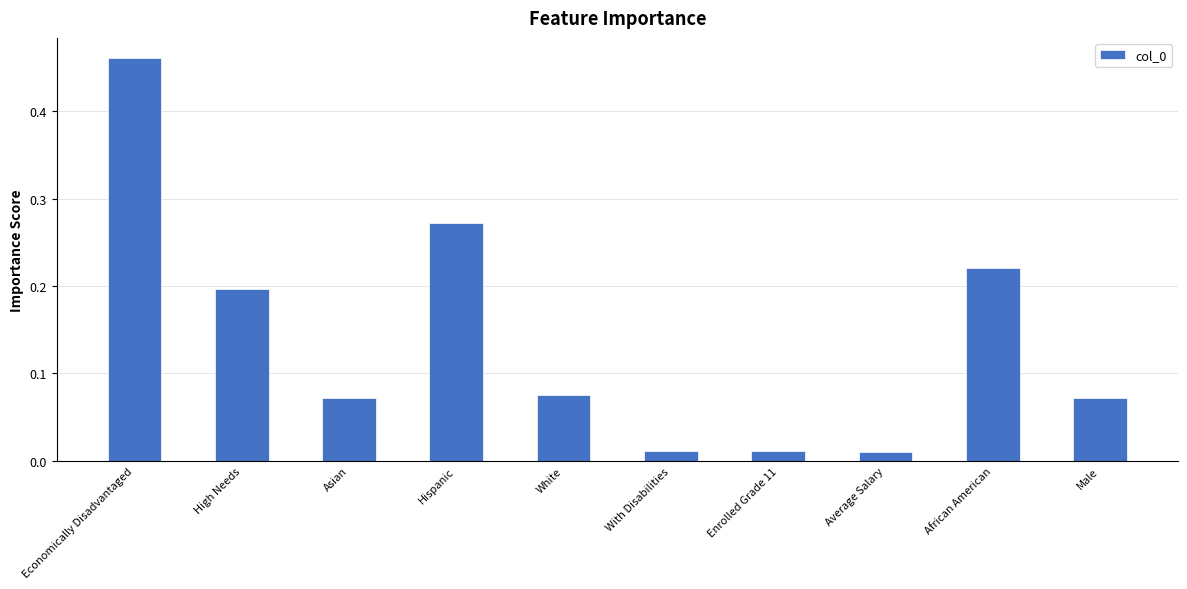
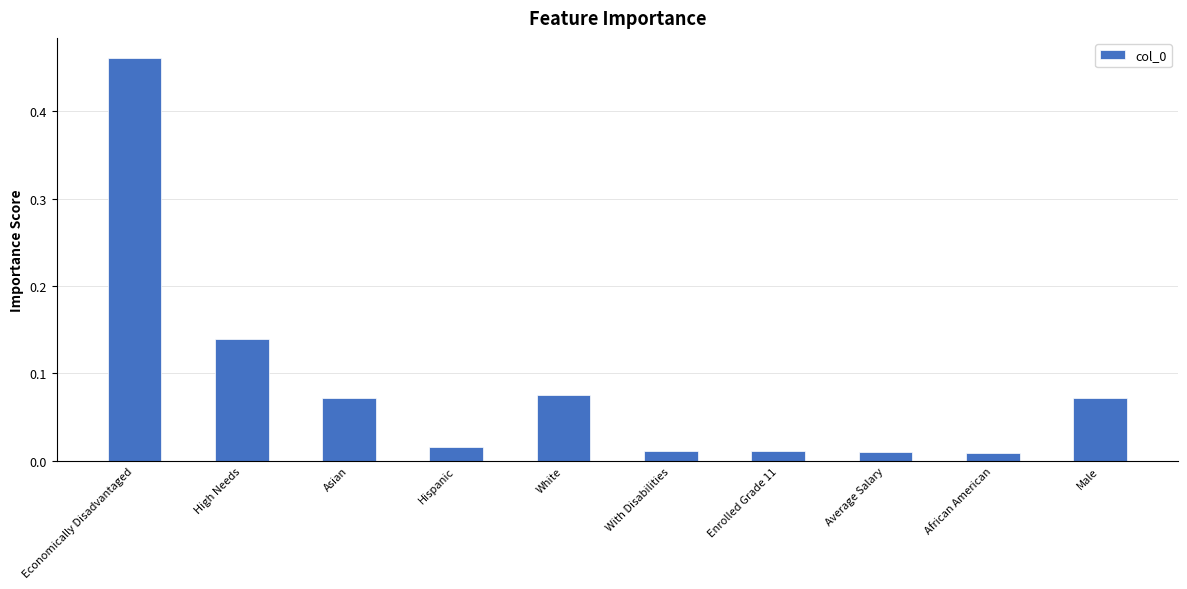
High Needs: 0.20 -> 0.14
Hispanic: 0.27 -> 0.02
African American: 0.22 -> 0.01
